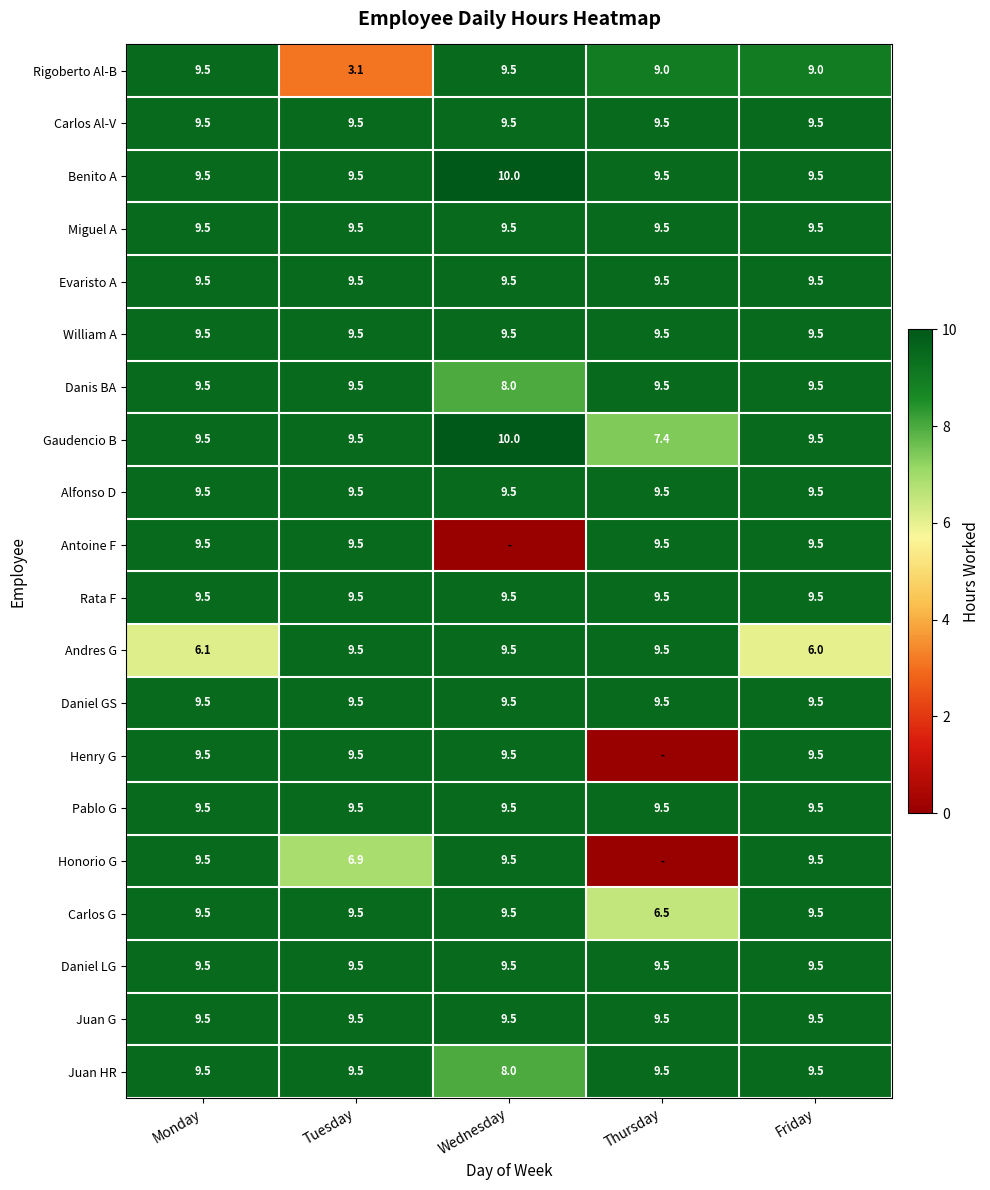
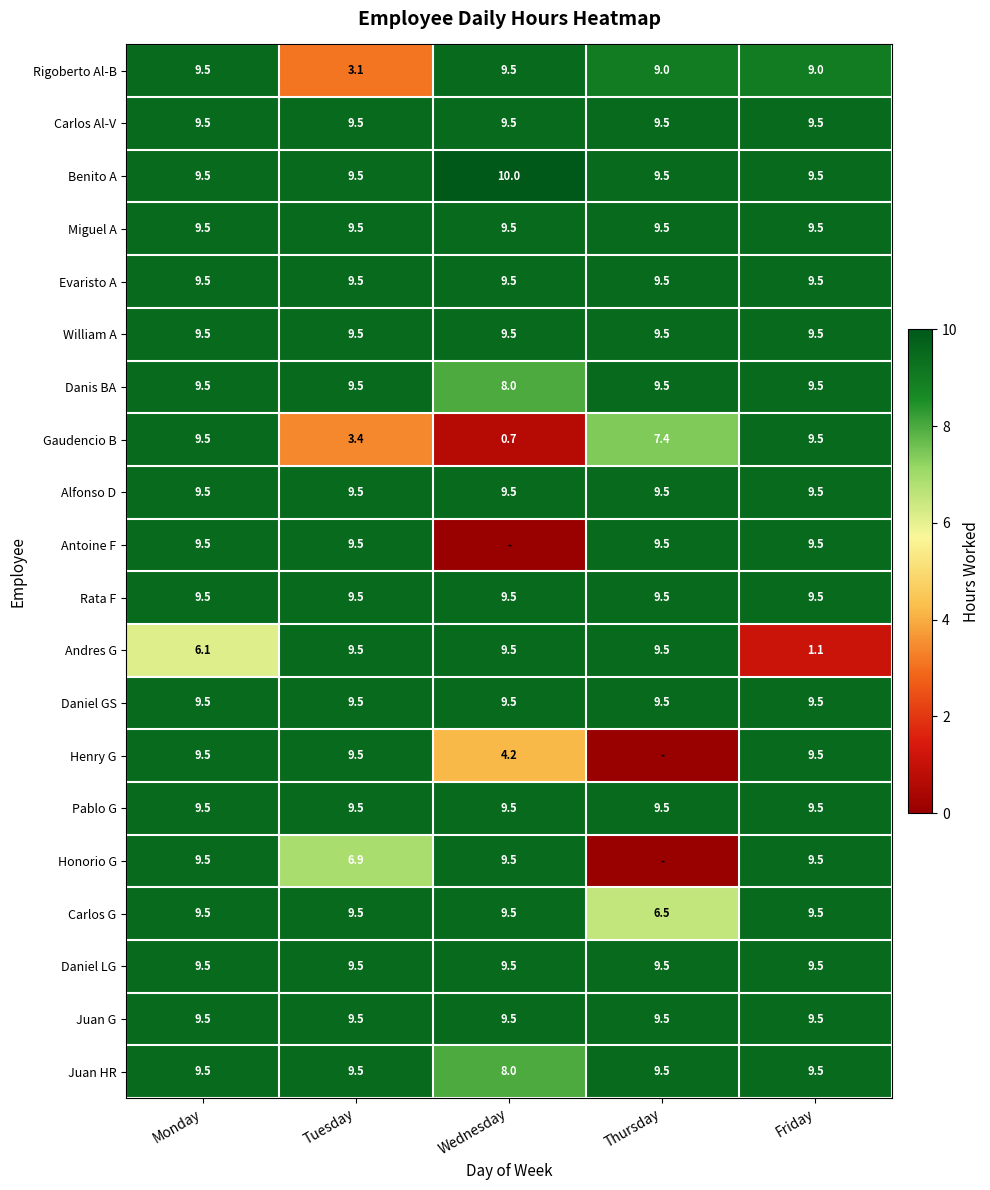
Gaudencio B, Tuesday: 9.5 -> 3.4
Gaudencio B, Wednesday: 10.0 -> 0.7
Andres G, Friday: 6.0 -> 1.1
Henry G, Wednesday: 9.5 -> 4.2
